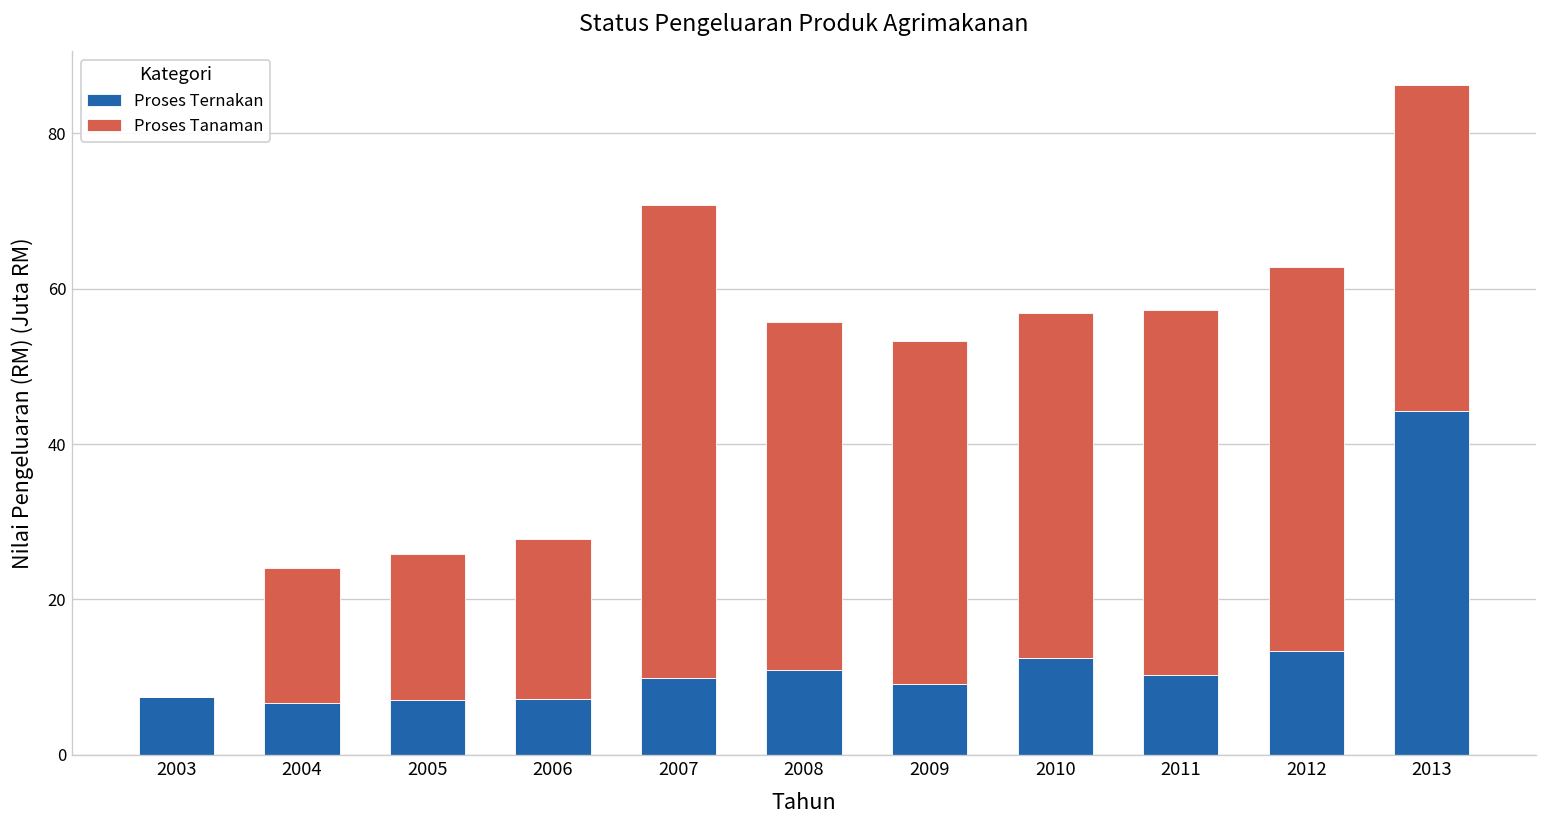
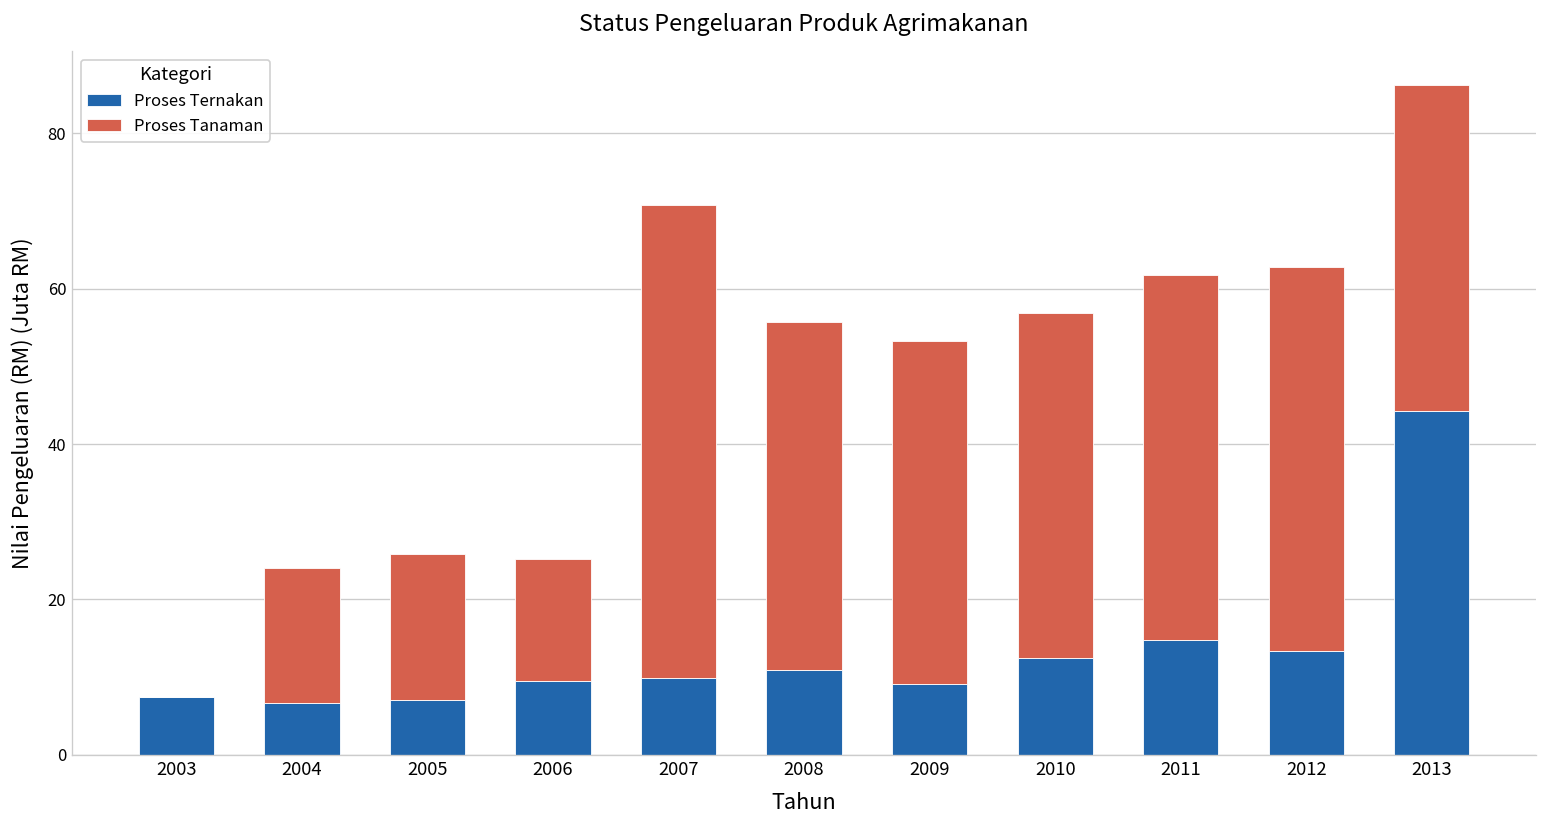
Proses Ternakan, 2006: 7 -> 10
Proses Tanaman, 2006: 21 -> 16
Proses Ternakan, 2011: 10 -> 15
